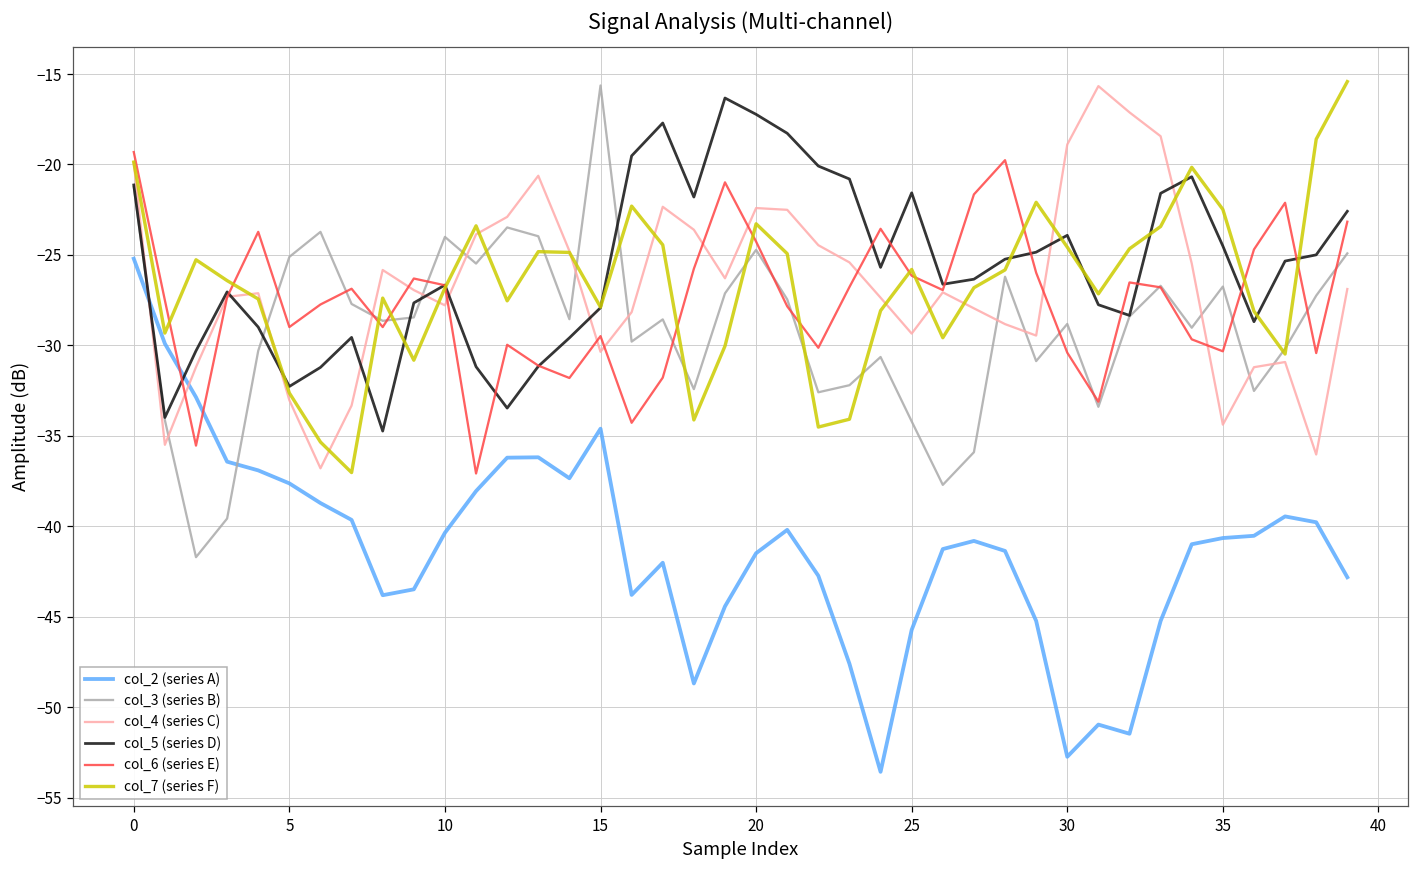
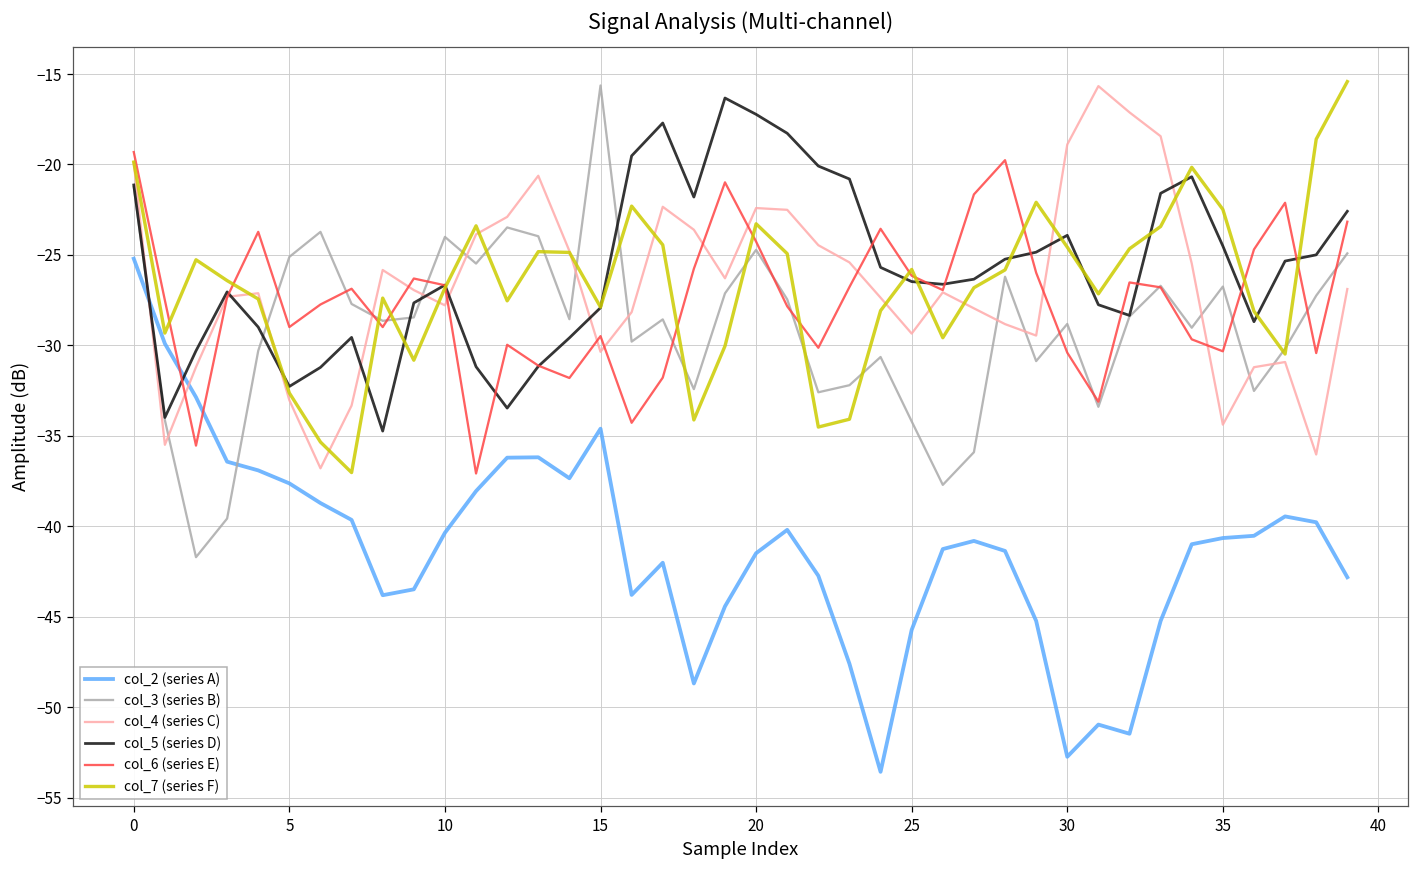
col_5 (series D), 25: -21.6 -> -26.5
